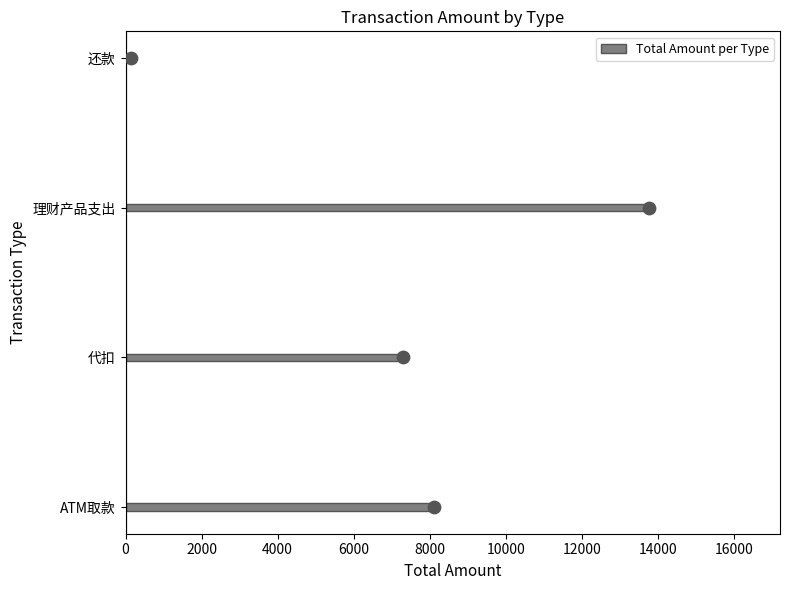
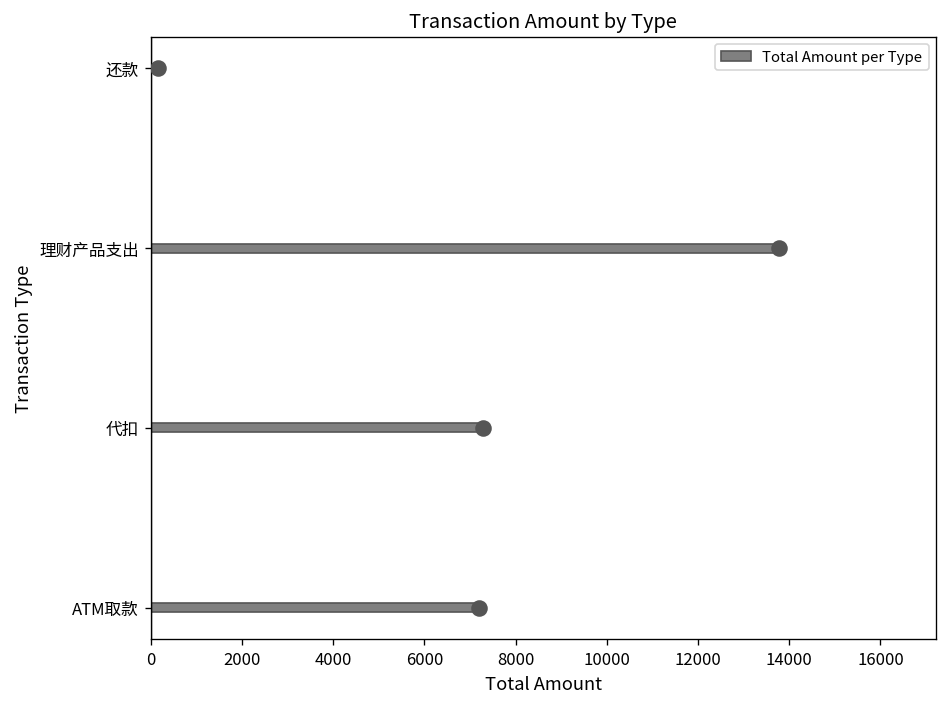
ATM取款: 8100 -> 7200
